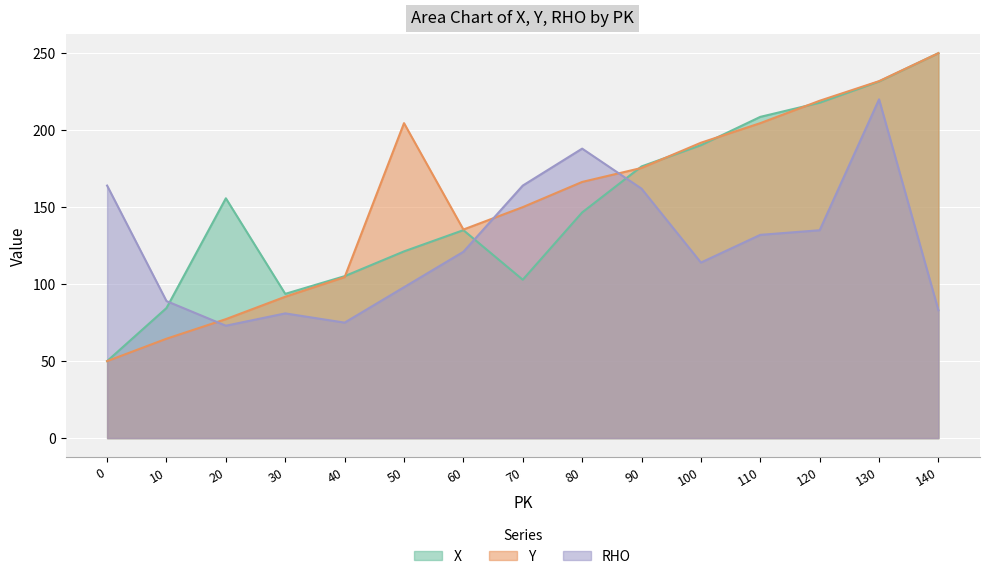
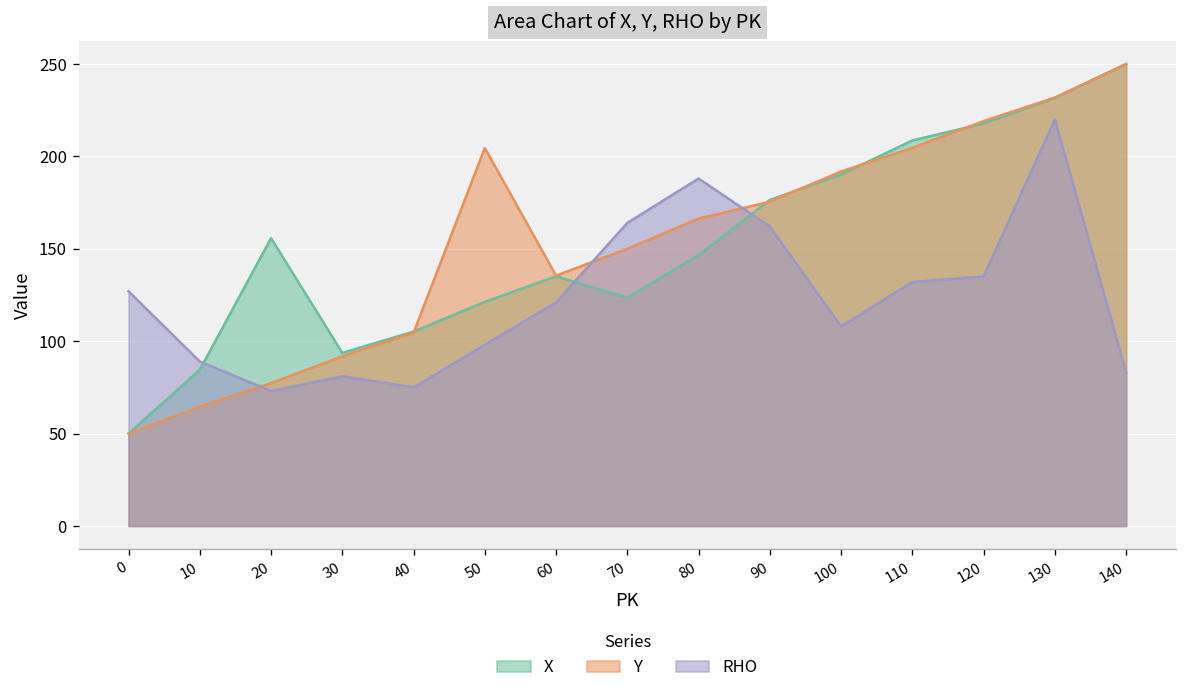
RHO, 0: 164 -> 127
X, 70: 103 -> 124
RHO, 100: 114 -> 108
